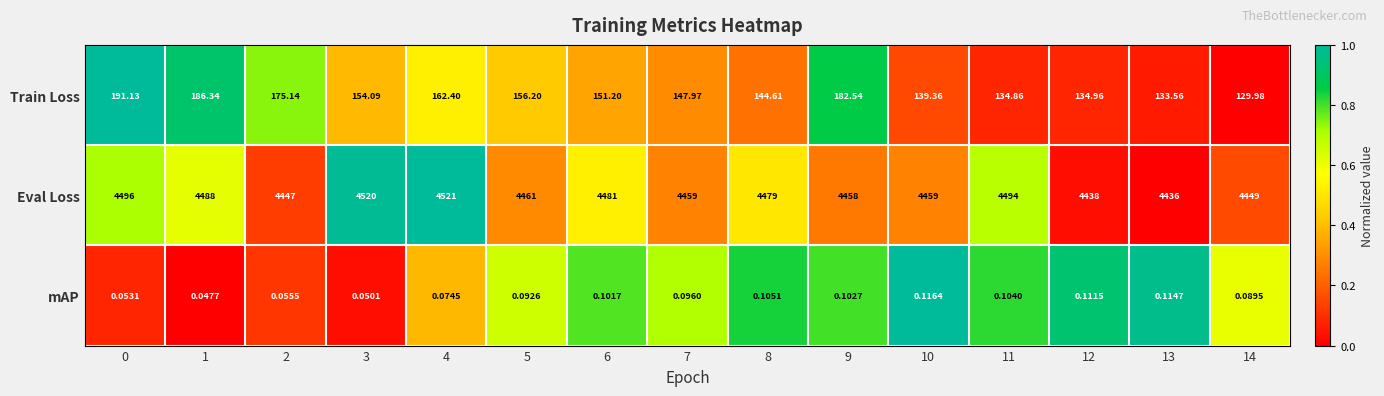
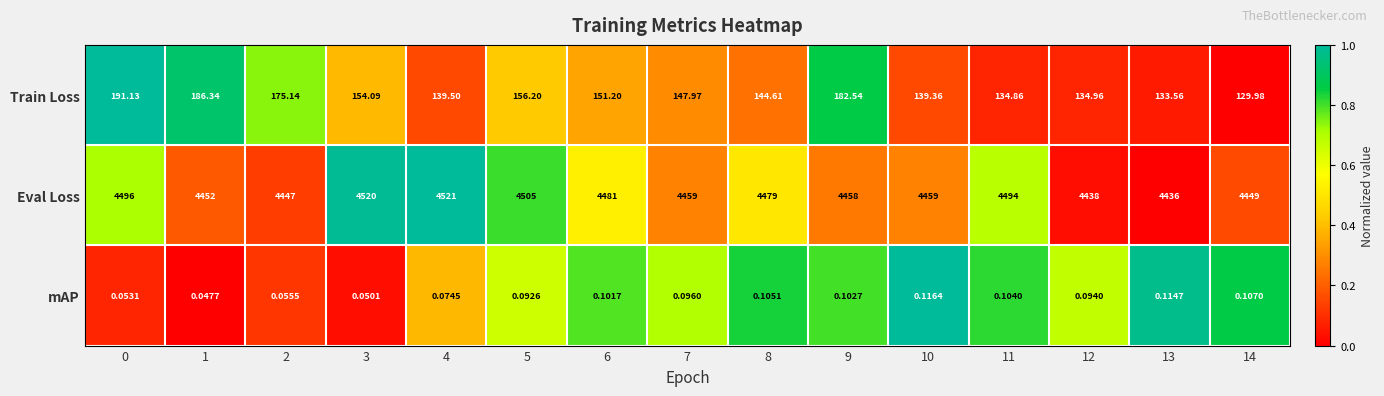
Train Loss, 4: 162.40 -> 139.50
Eval Loss, 1: 4488 -> 4452
Eval Loss, 5: 4461 -> 4505
mAP, 12: 0.1115 -> 0.0940
mAP, 14: 0.0895 -> 0.1070
